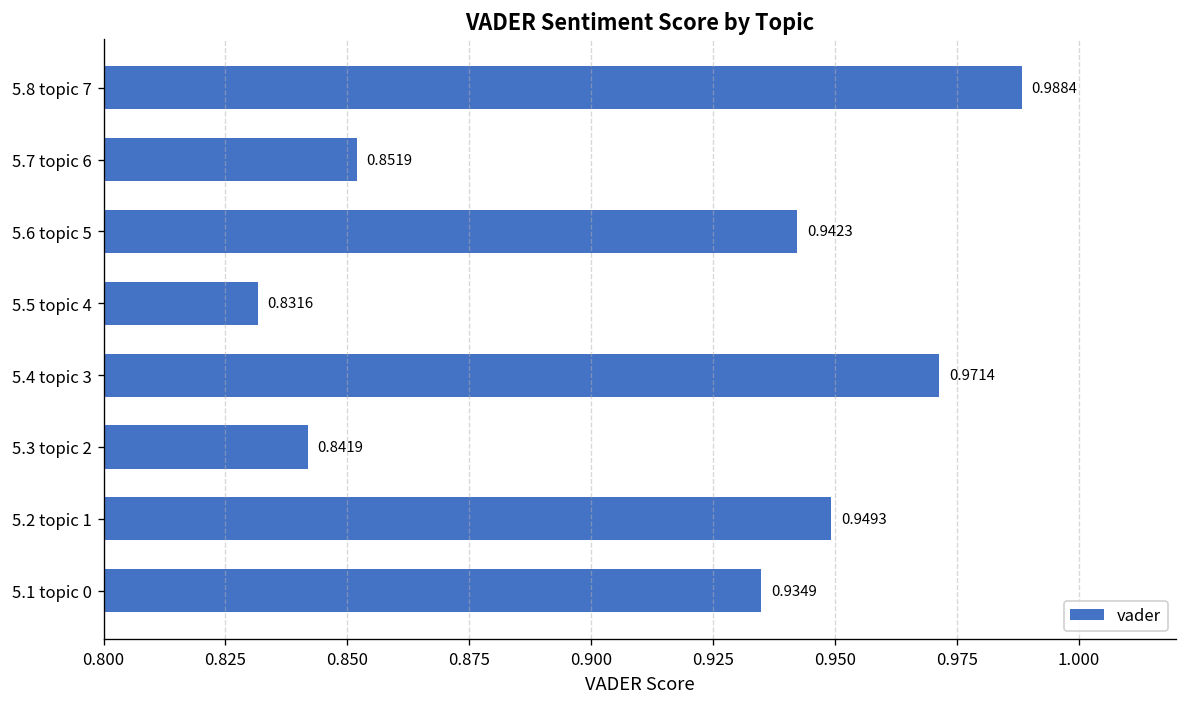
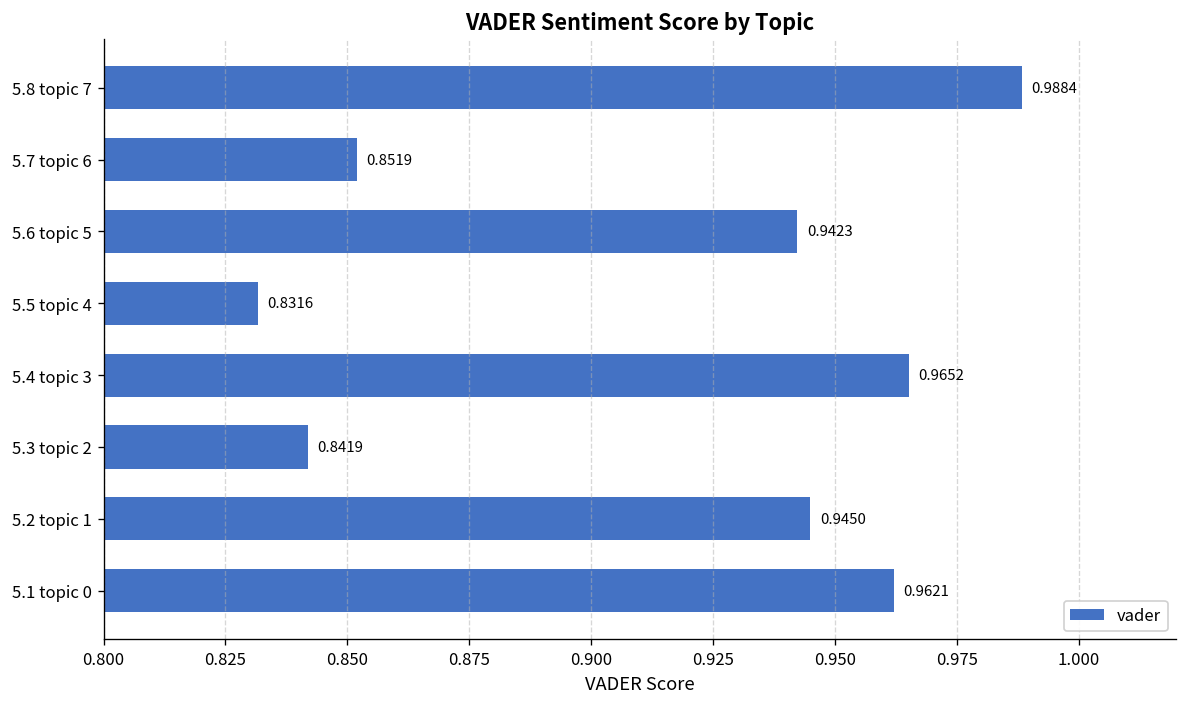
5.4 topic 3: 0.9714 -> 0.9652
5.2 topic 1: 0.9493 -> 0.9450
5.1 topic 0: 0.9349 -> 0.9621
